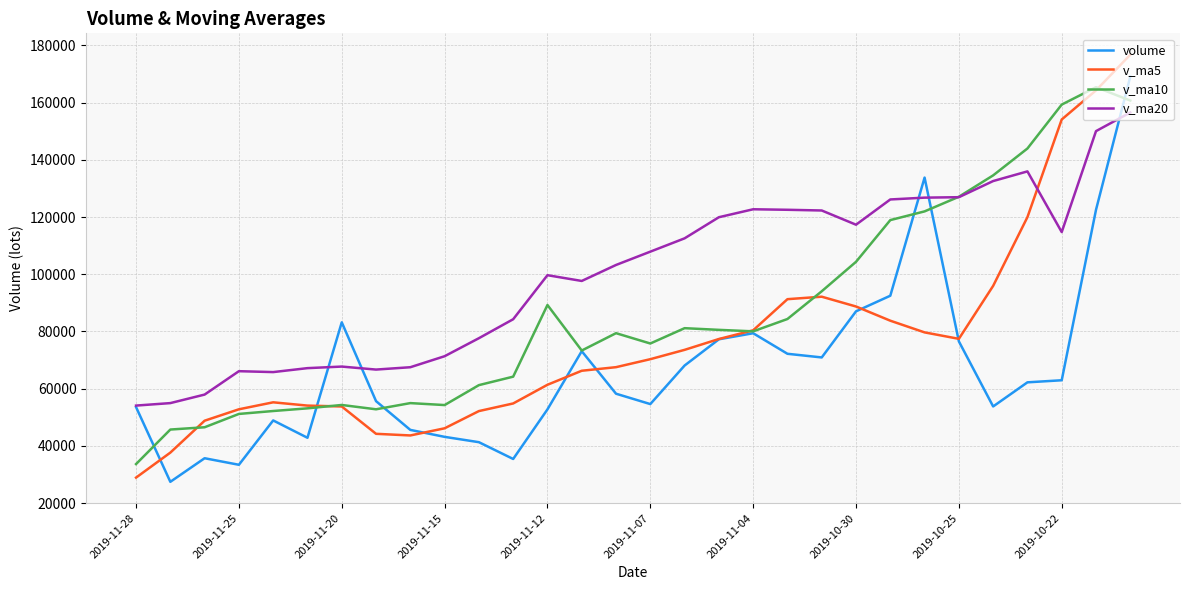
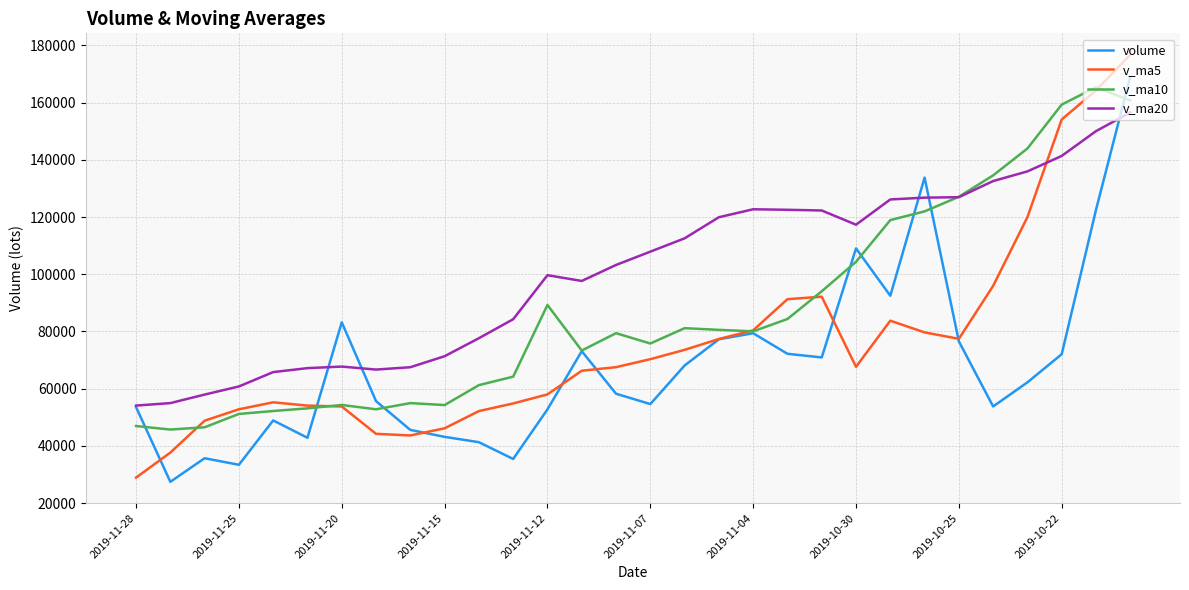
v_ma10, 2019-11-28: 34000 -> 47000
v_ma20, 2019-11-25: 66000 -> 61000
v_ma5, 2019-11-12: 61000 -> 58000
volume, 2019-10-30: 87000 -> 109000
v_ma5, 2019-10-30: 89000 -> 68000
volume, 2019-10-22: 63000 -> 72000
v_ma20, 2019-10-22: 115000 -> 141000
